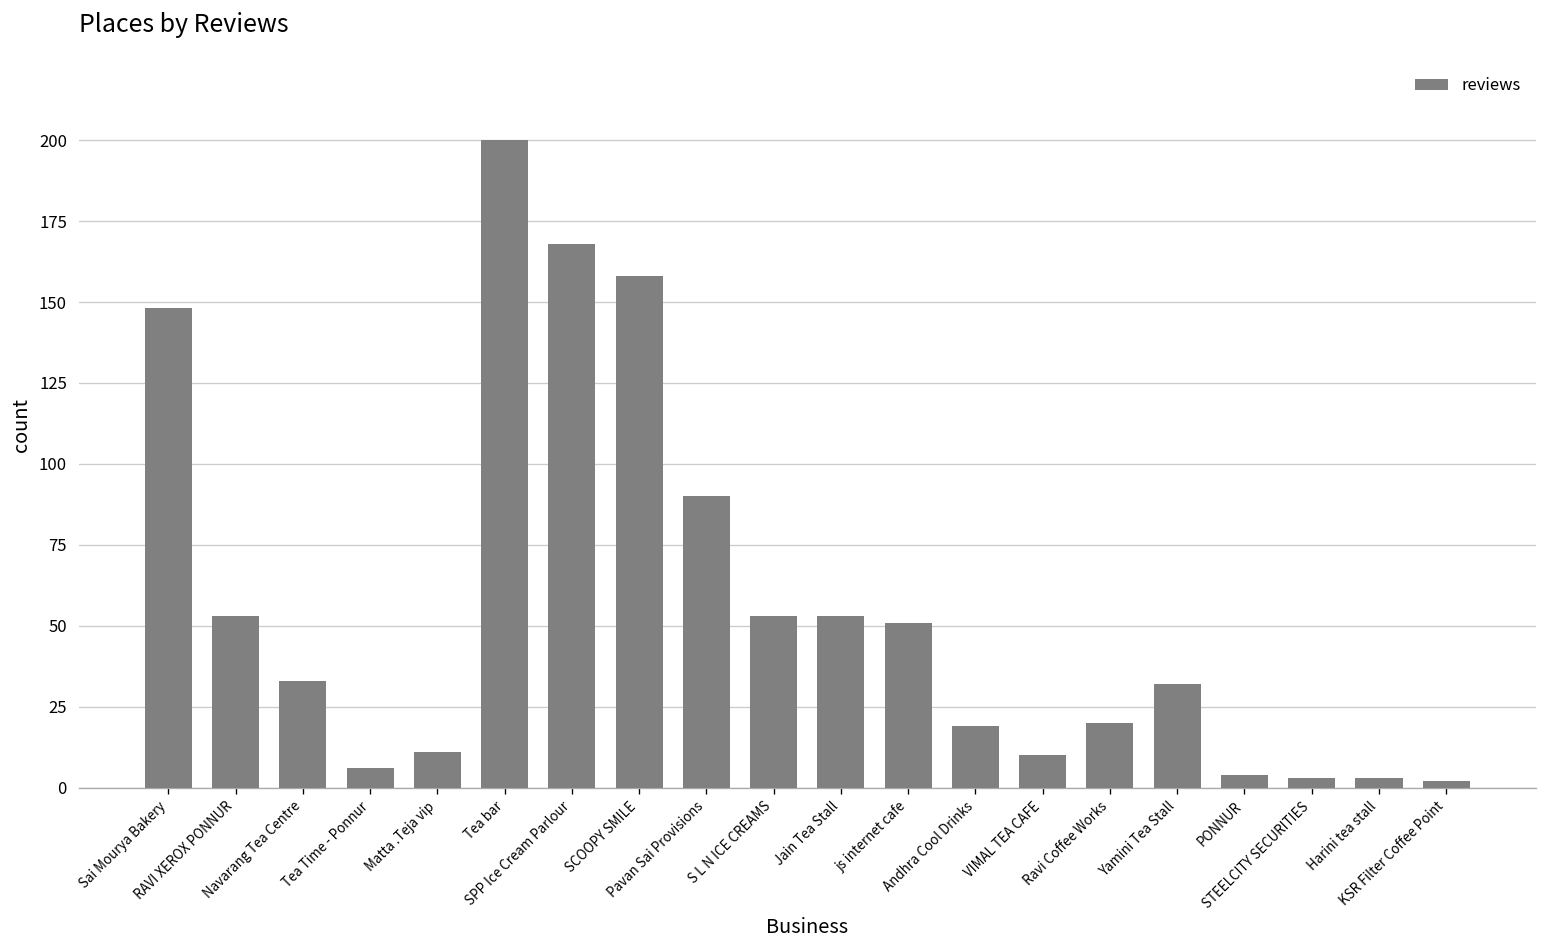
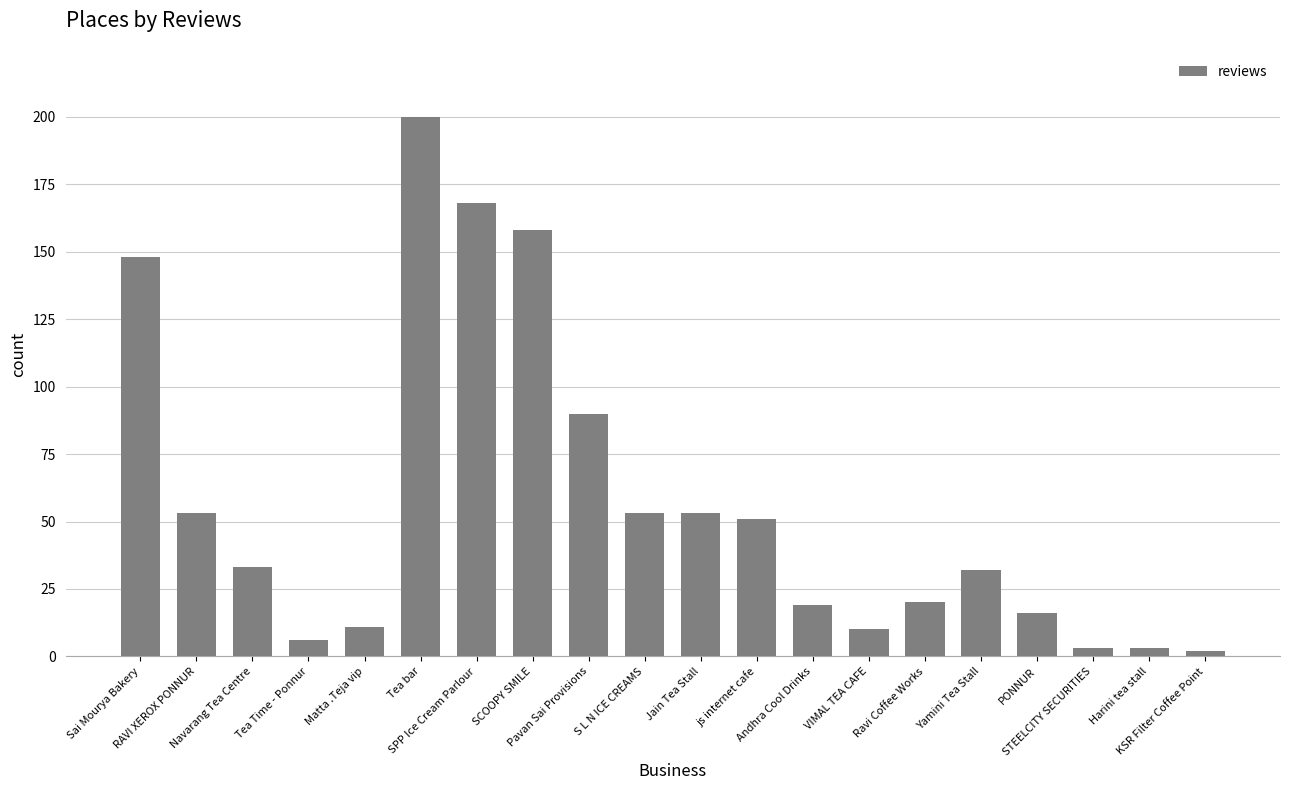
PONNUR: 4 -> 16
